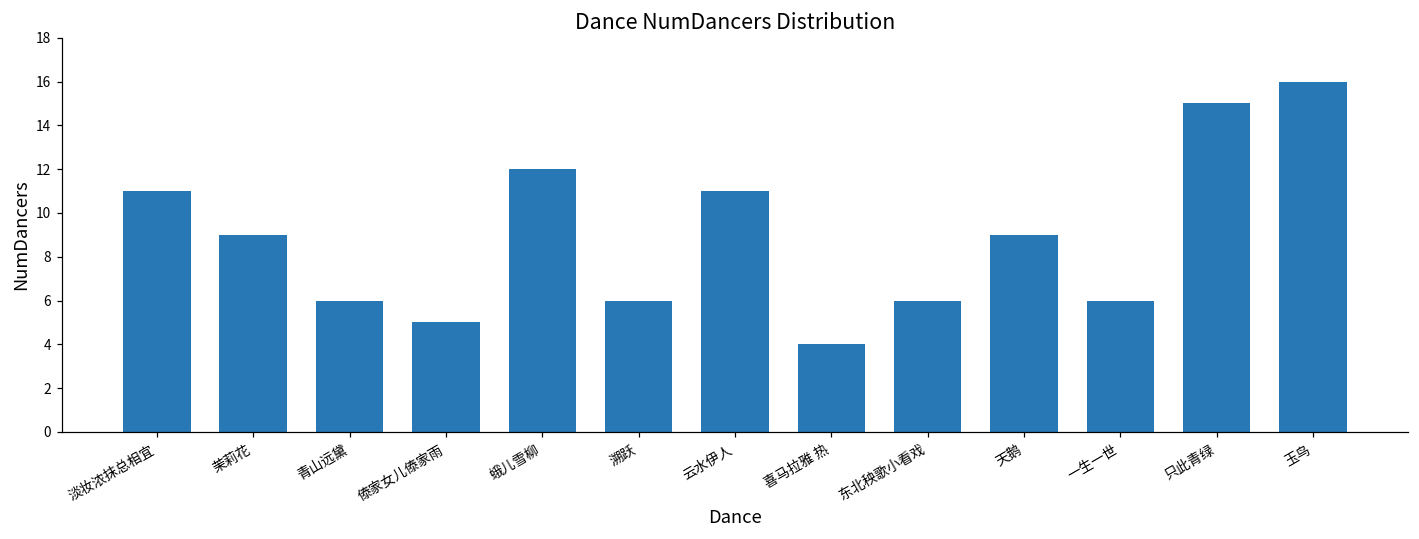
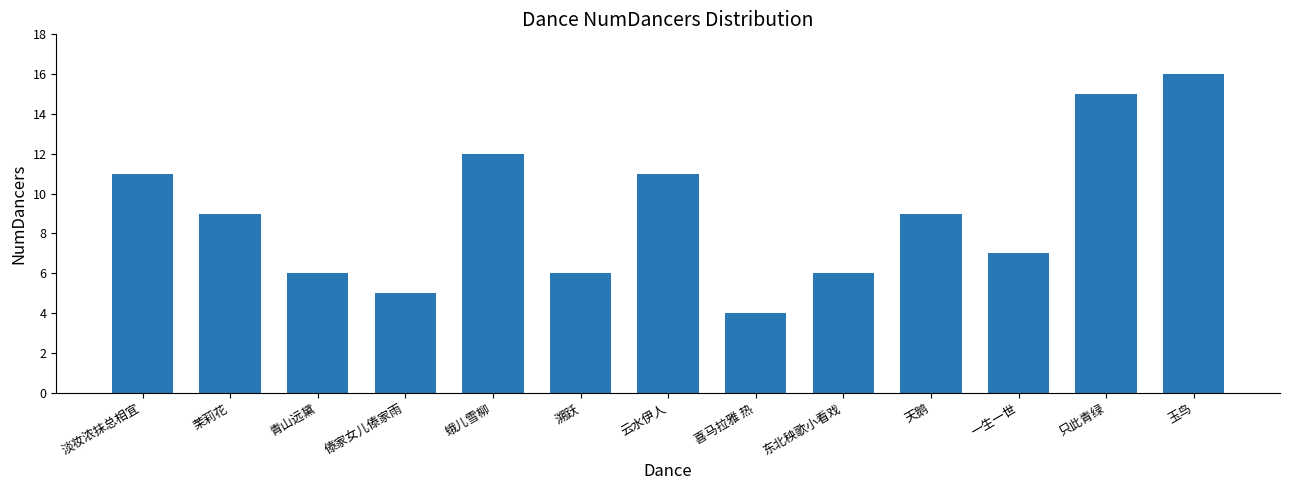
一生一世: 6 -> 7
